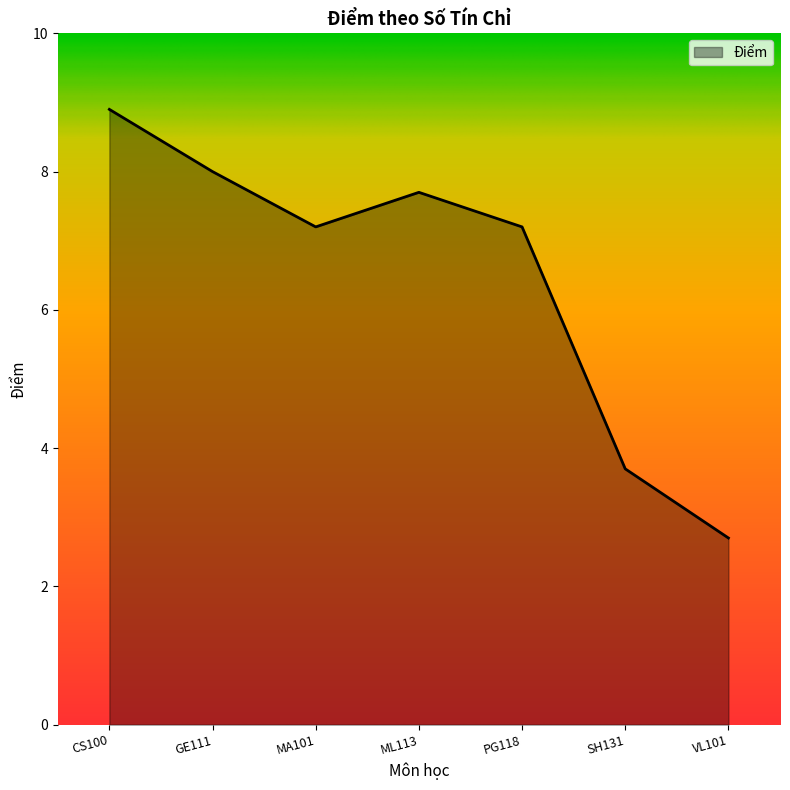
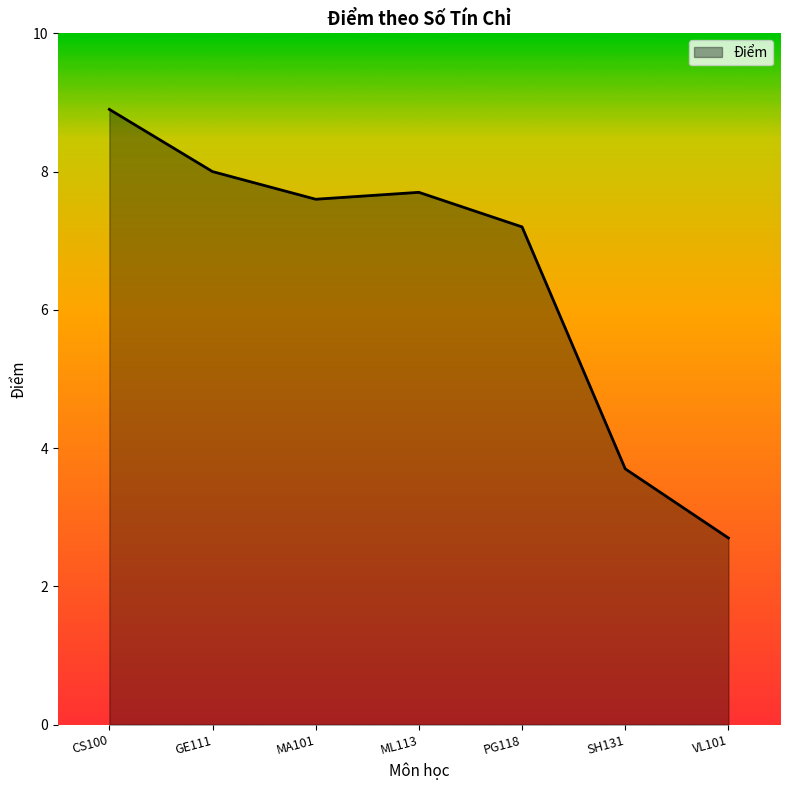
MA101: 7.2 -> 7.6
